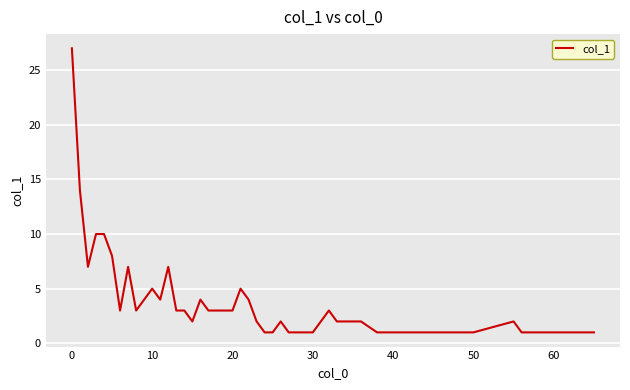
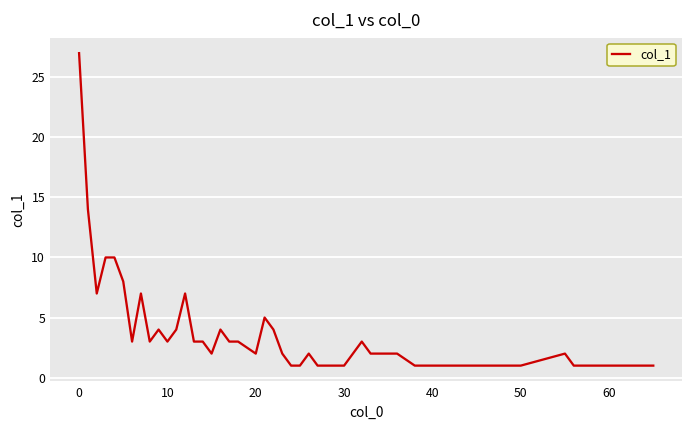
10: 5 -> 3
20: 3 -> 2
